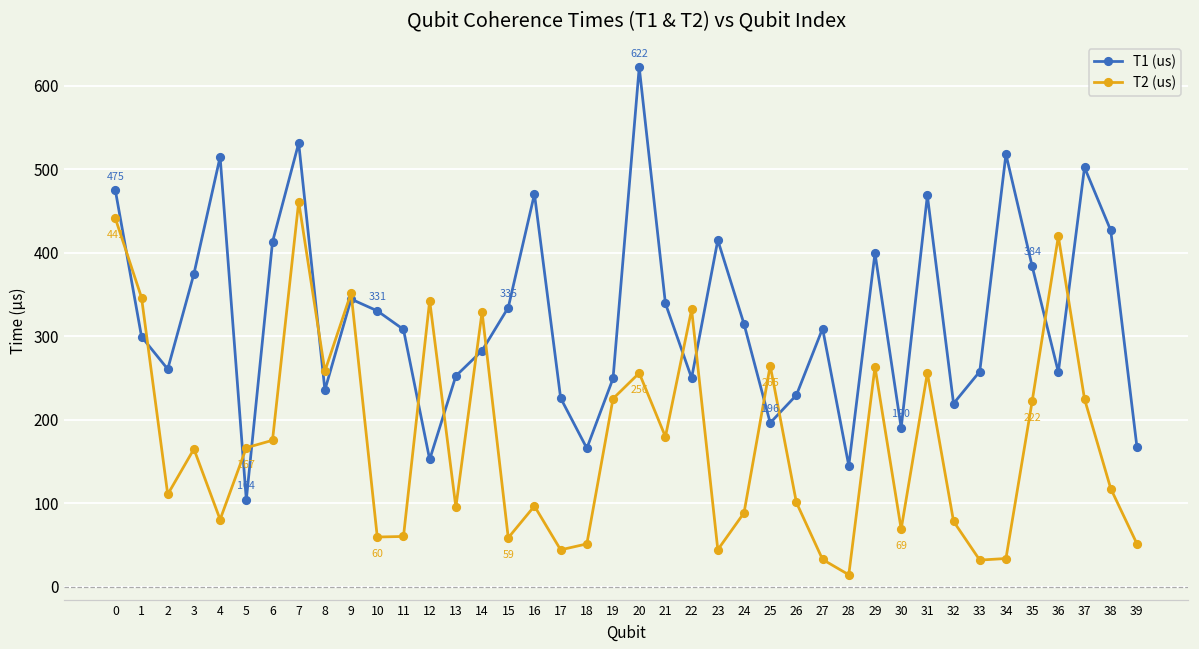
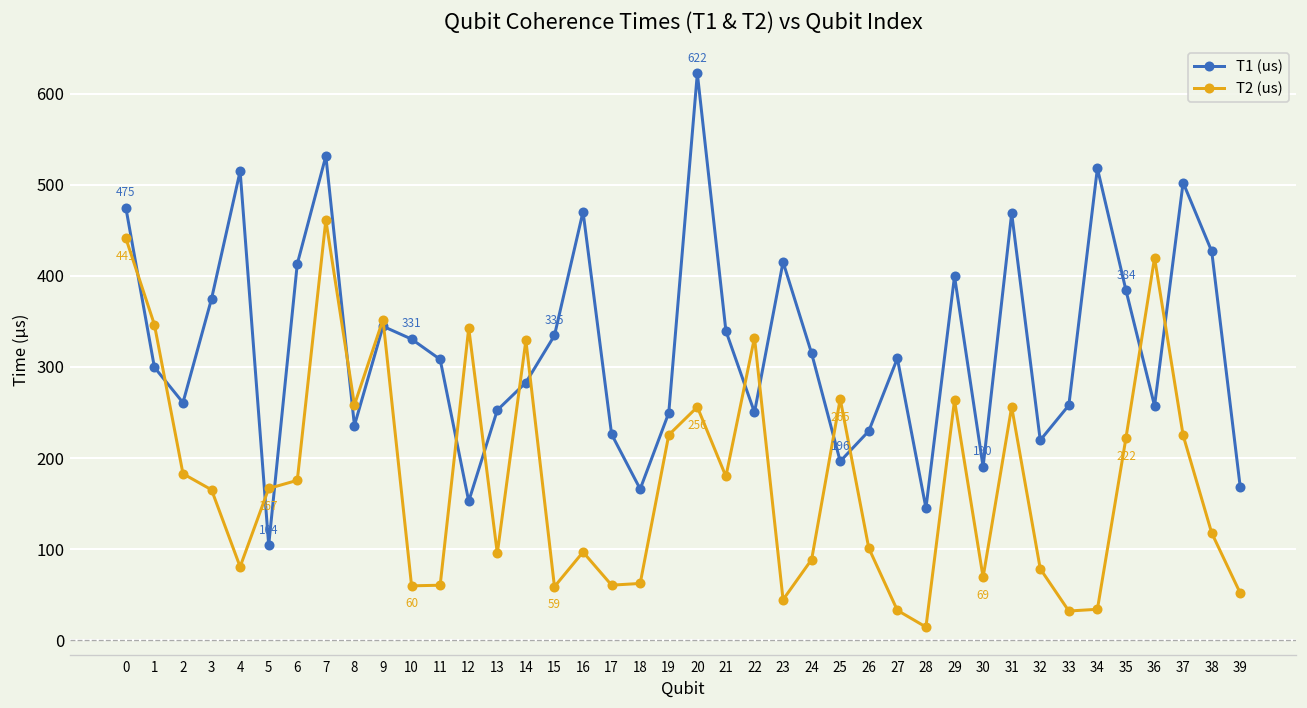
T2 (us), 2: 110 -> 180
T2 (us), 17: 40 -> 60
T2 (us), 18: 50 -> 60
